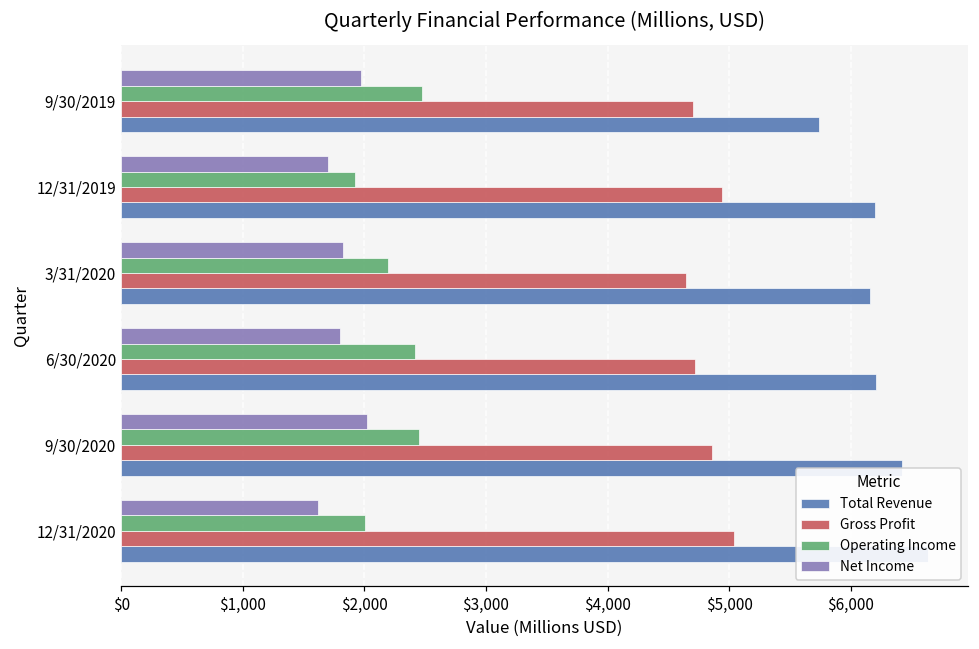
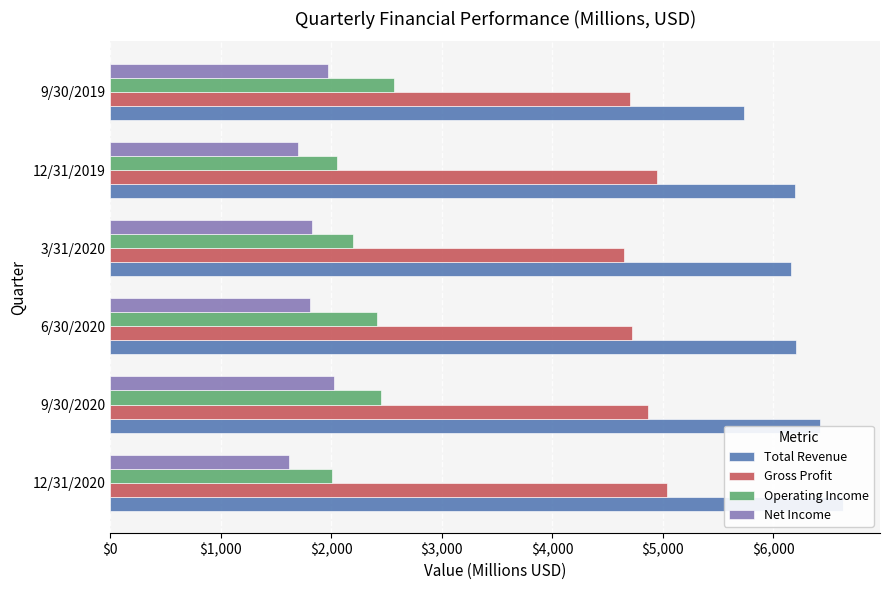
Operating Income, 9/30/2019: $2,480 -> $2,570
Operating Income, 12/31/2019: $1,920 -> $2,050
